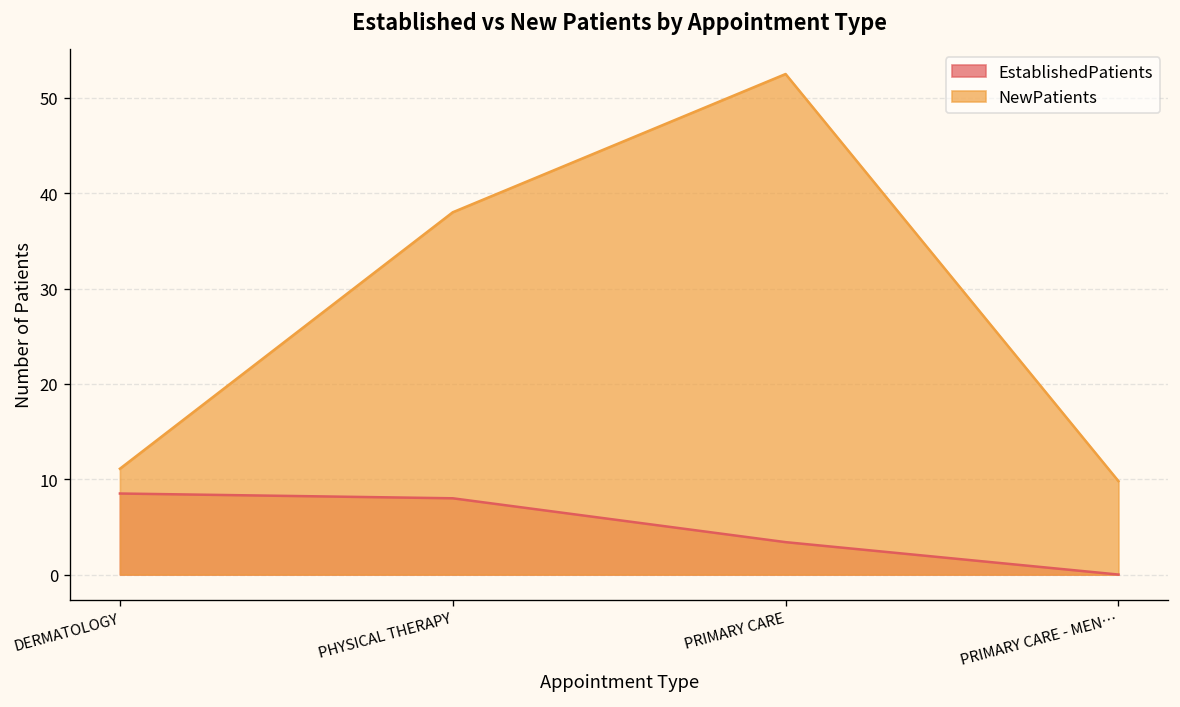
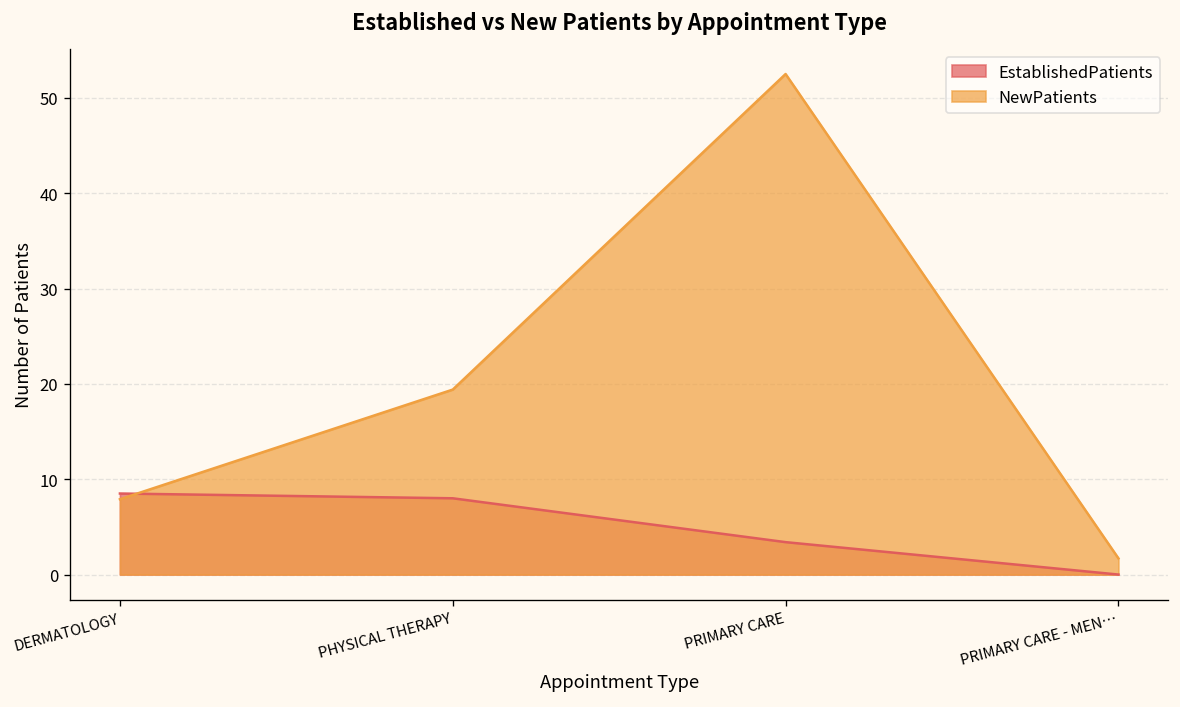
NewPatients, DERMATOLOGY: 11 -> 8
NewPatients, PHYSICAL THERAPY: 38 -> 19
NewPatients, PRIMARY CARE - MEN…: 10 -> 2
